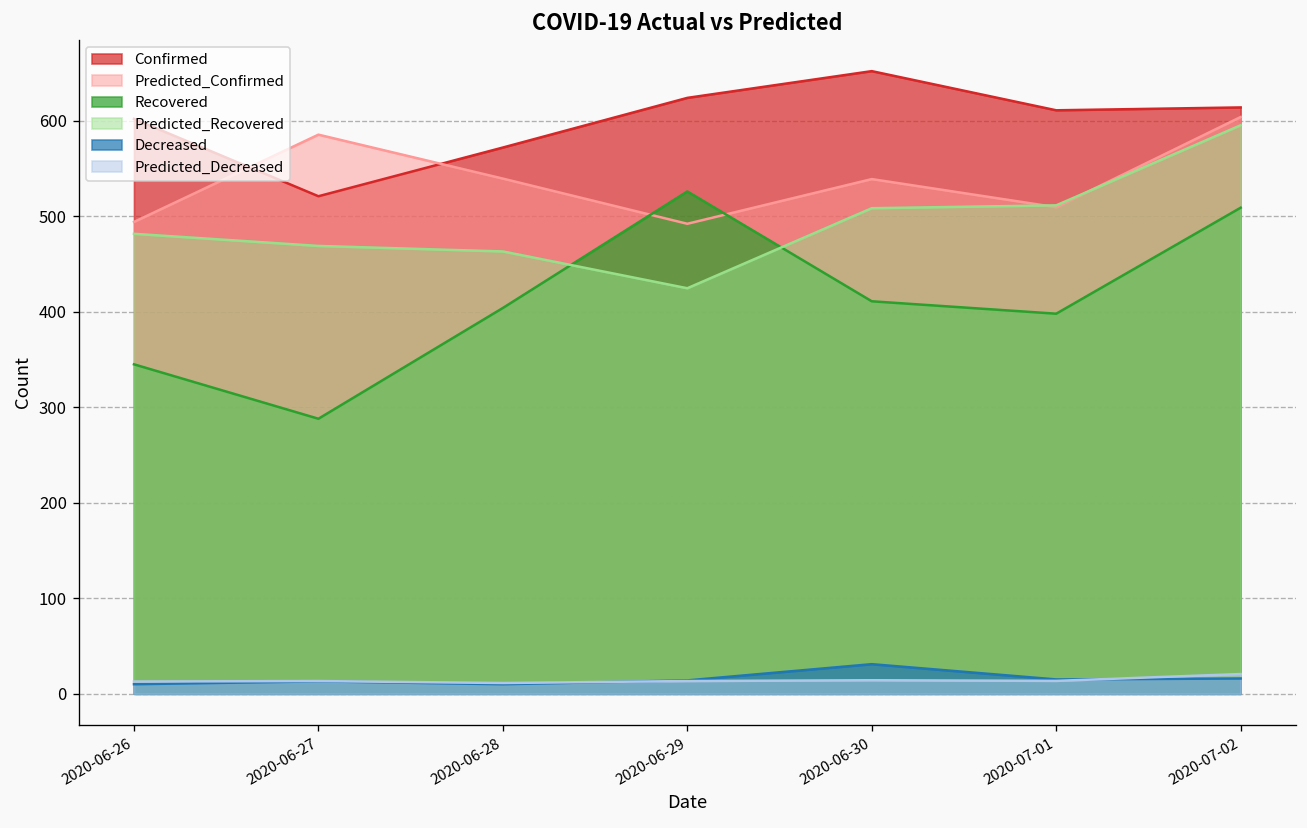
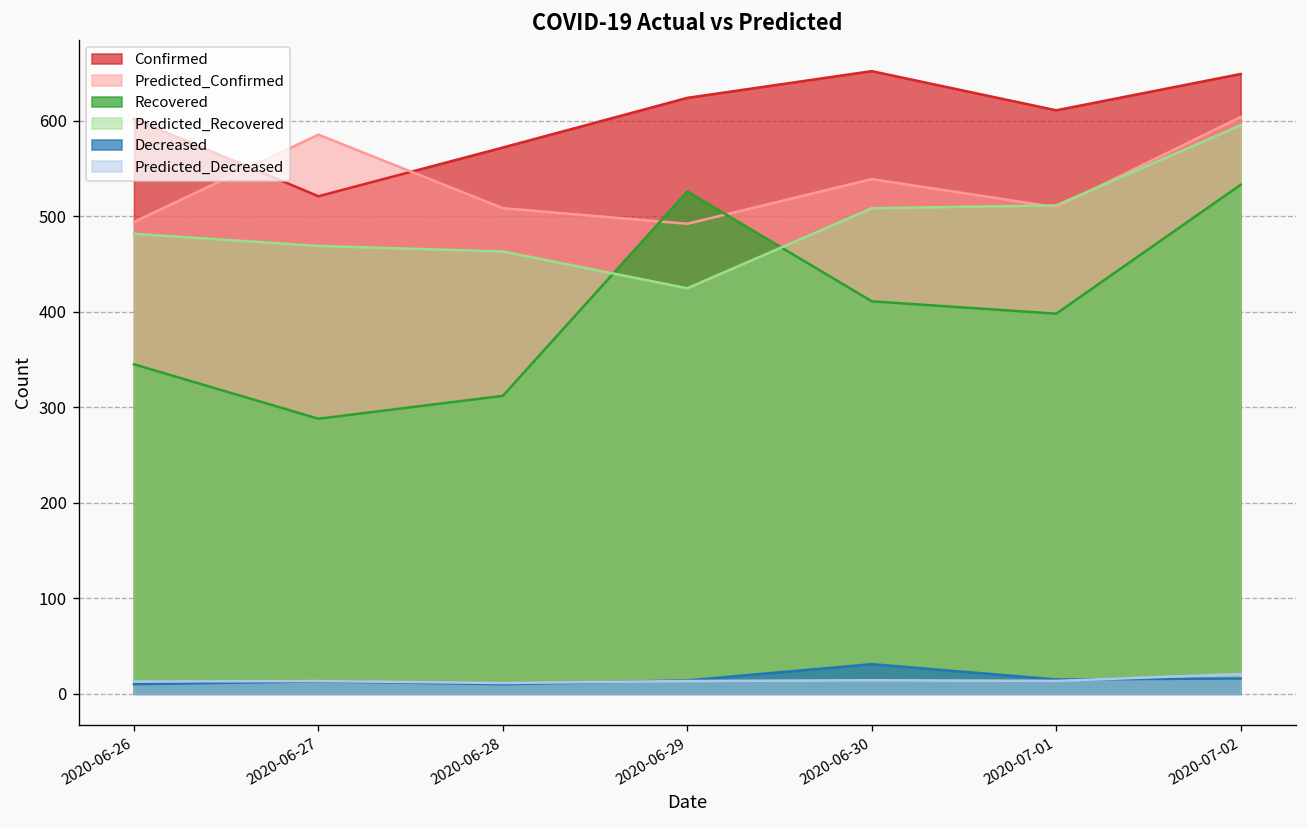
Predicted_Confirmed, 2020-06-28: 540 -> 510
Recovered, 2020-06-28: 400 -> 310
Confirmed, 2020-07-02: 610 -> 650
Recovered, 2020-07-02: 510 -> 530
